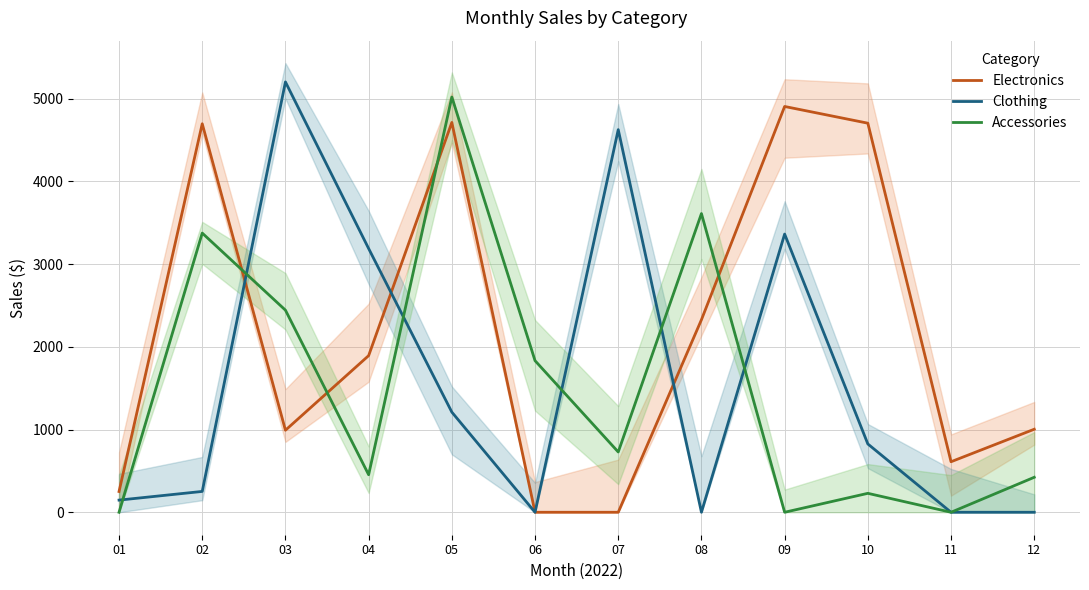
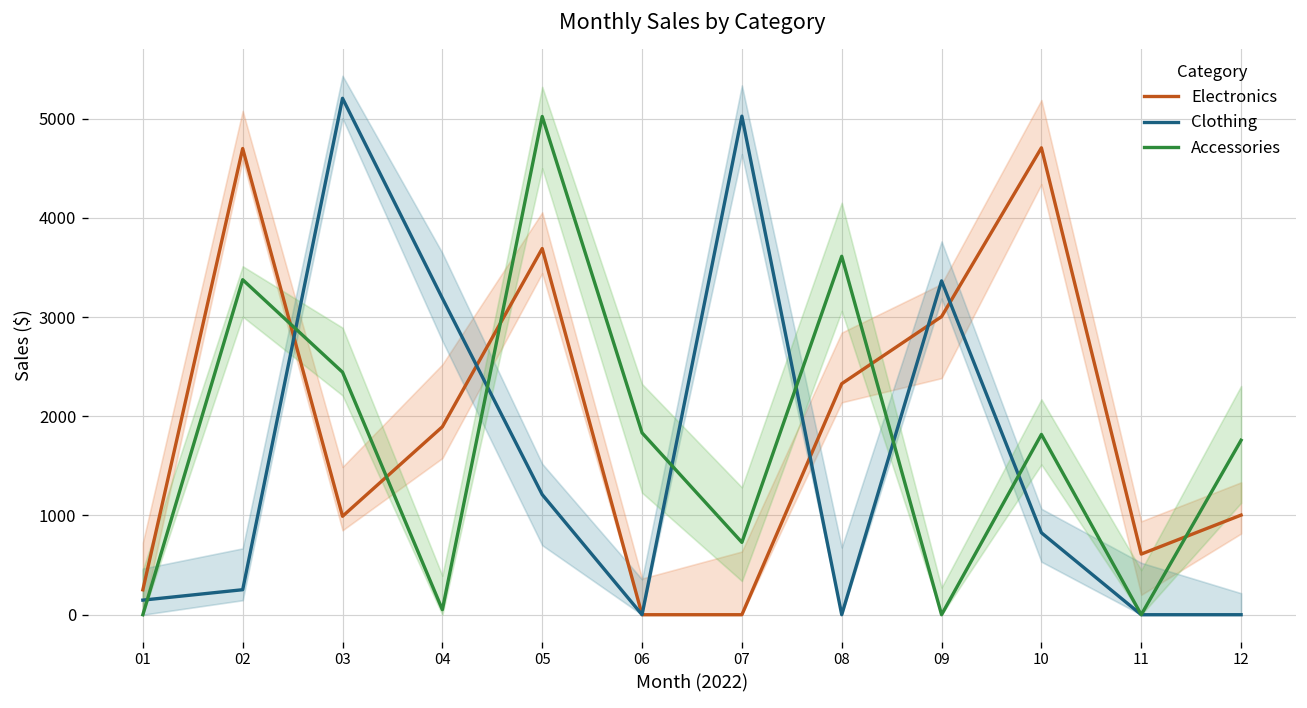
Accessories, 04: 500 -> 100
Electronics, 05: 4700 -> 3700
Clothing, 07: 4600 -> 5000
Electronics, 09: 4900 -> 3000
Accessories, 10: 200 -> 1800
Accessories, 12: 400 -> 1800
